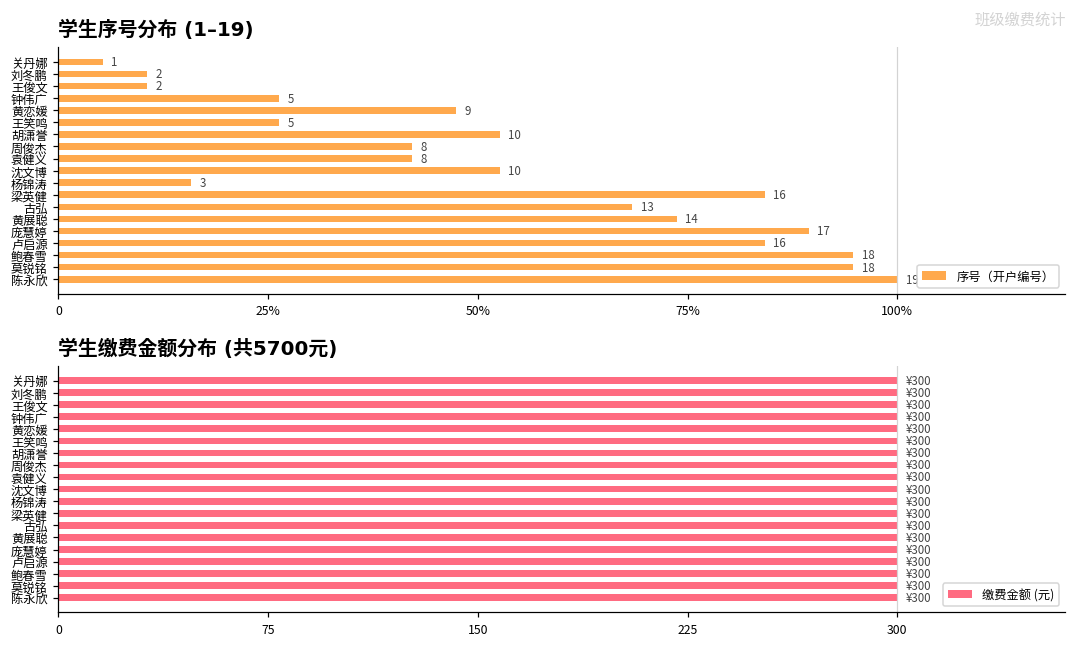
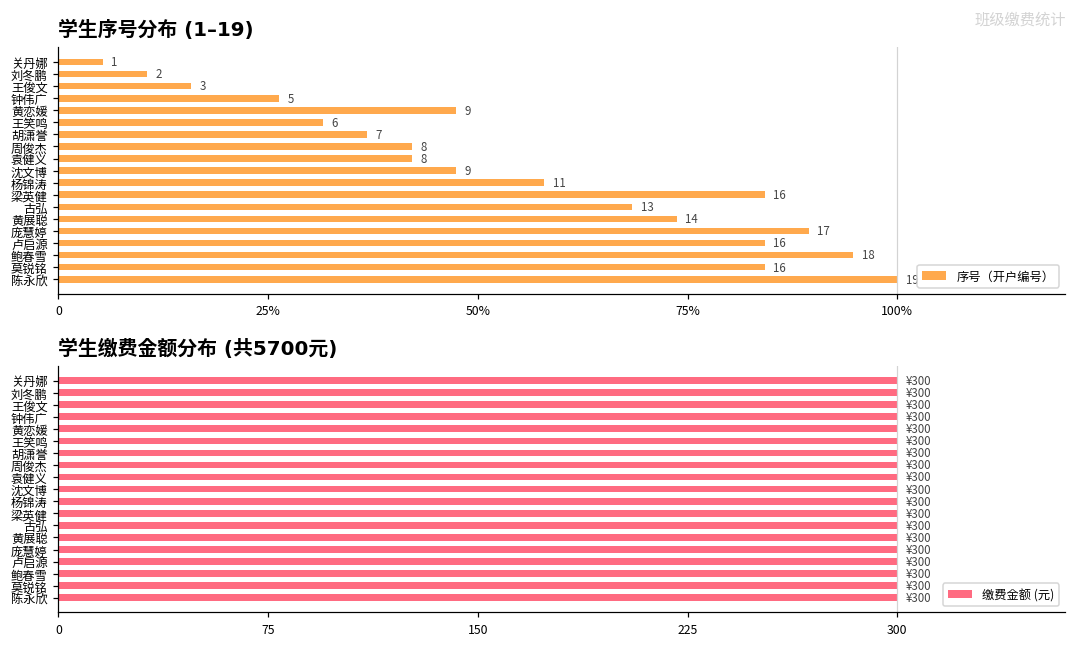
学生序号分布 (1–19), 王俊文: 2 -> 3
学生序号分布 (1–19), 王笑鸣: 5 -> 6
学生序号分布 (1–19), 胡潇誉: 10 -> 7
学生序号分布 (1–19), 沈文博: 10 -> 9
学生序号分布 (1–19), 杨锦涛: 3 -> 11
学生序号分布 (1–19), 莫锐铭: 18 -> 16
